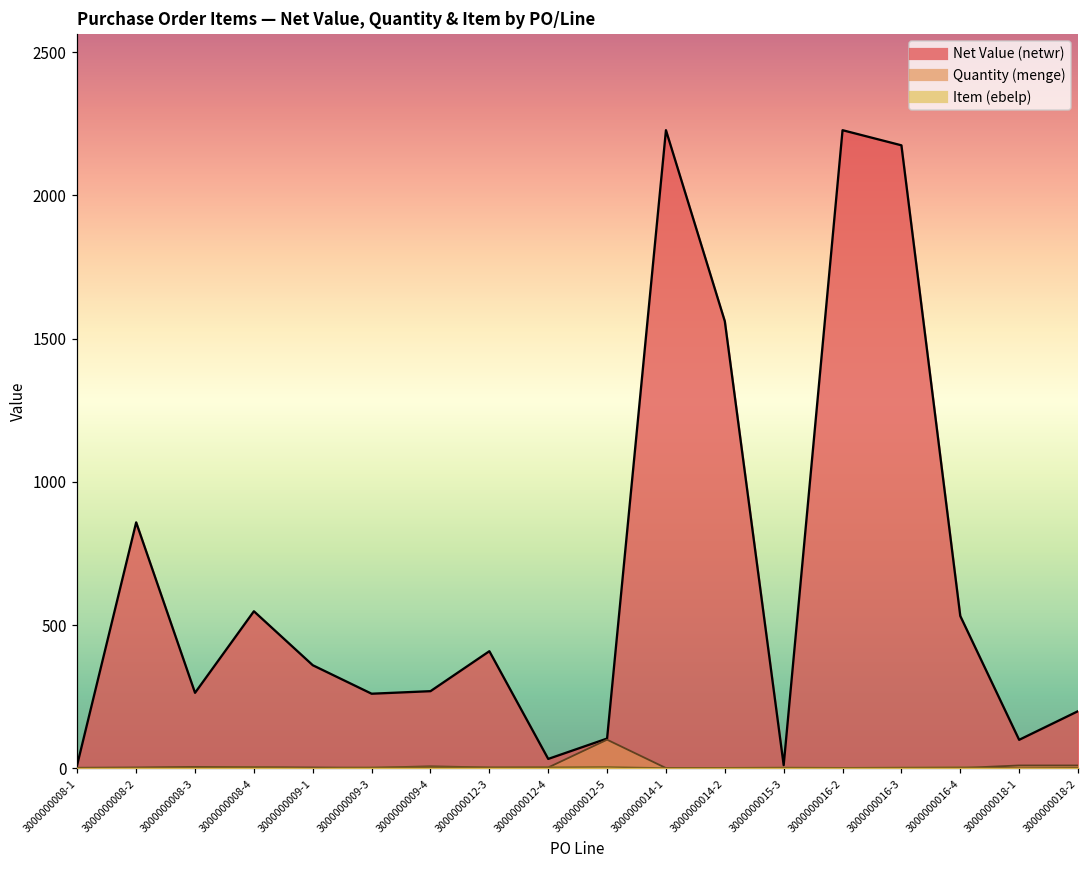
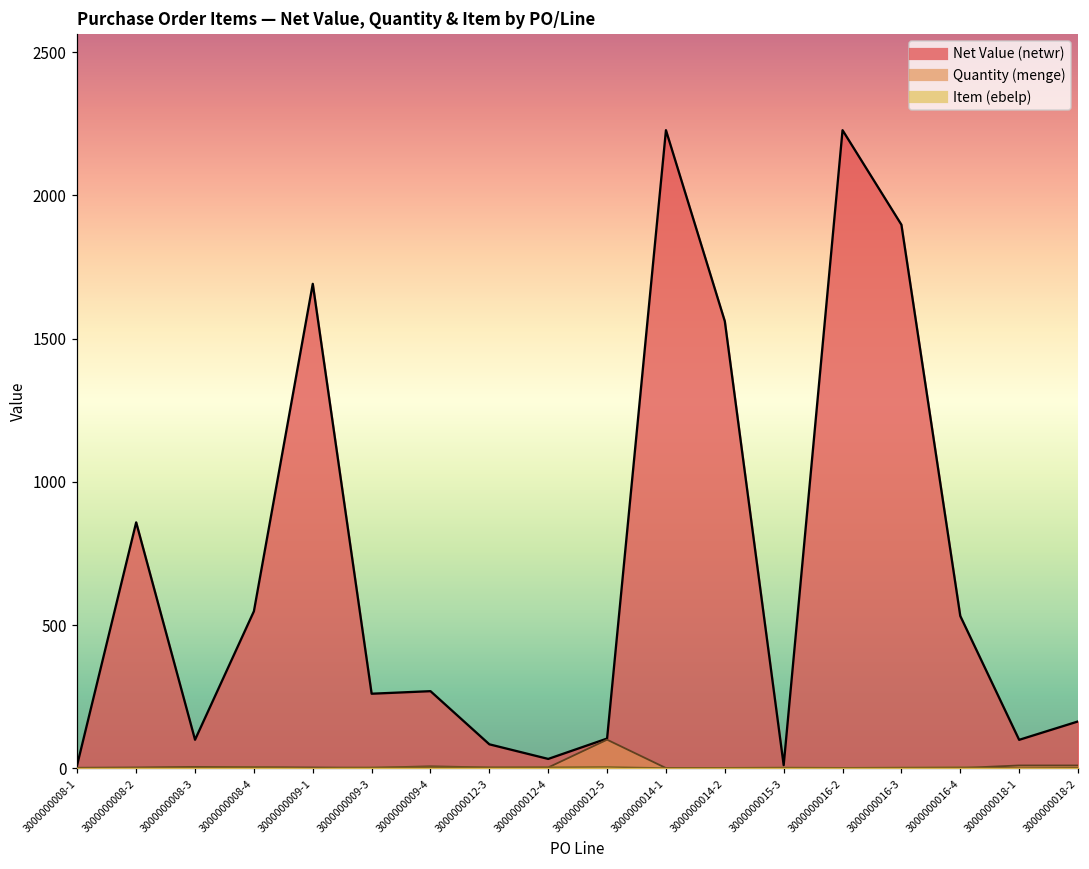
Net Value (netwr), 3000000008-3: 260 -> 100
Net Value (netwr), 3000000009-1: 360 -> 1690
Net Value (netwr), 3000000012-3: 410 -> 80
Net Value (netwr), 3000000016-3: 2180 -> 1900
Net Value (netwr), 3000000018-2: 200 -> 160
